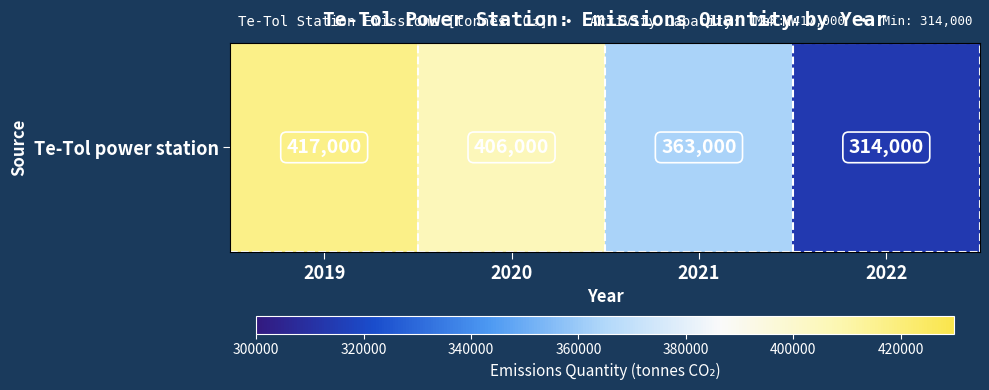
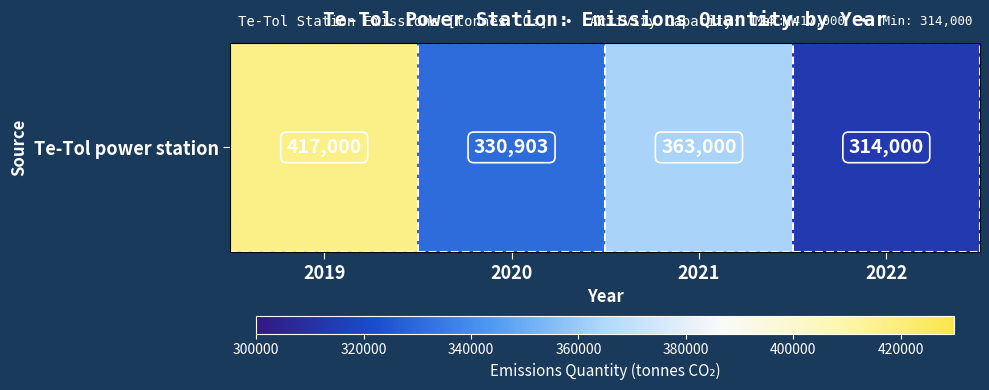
Te-Tol power station, 2020: 406,000 -> 330,903
